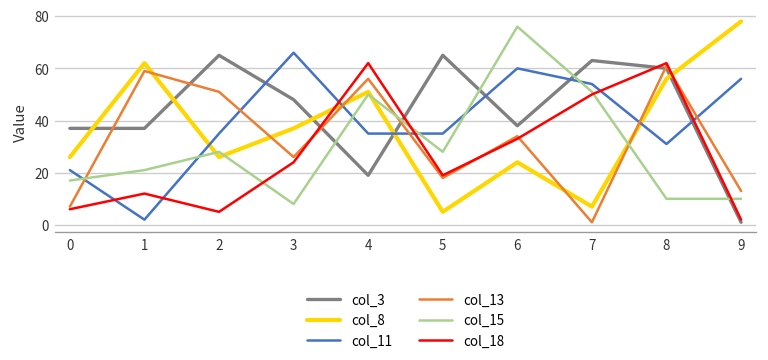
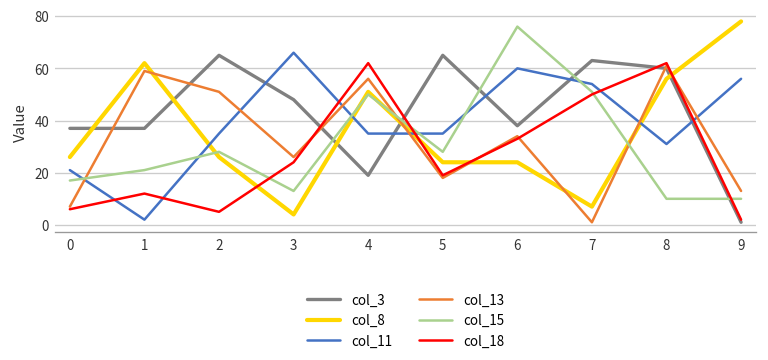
col_8, 3: 37 -> 4
col_15, 3: 8 -> 13
col_8, 5: 5 -> 24
